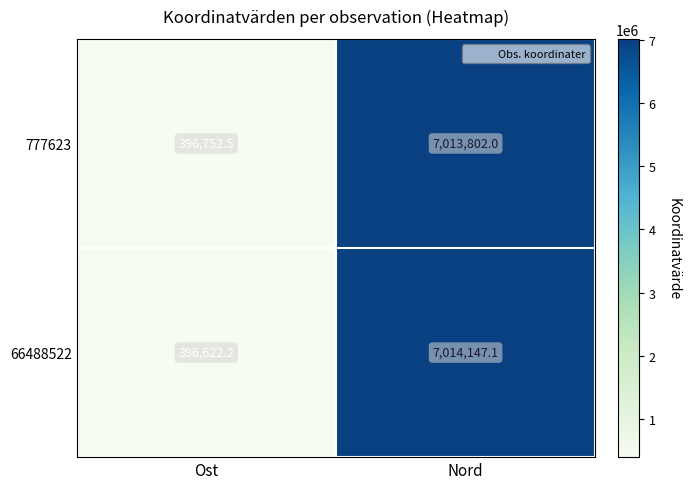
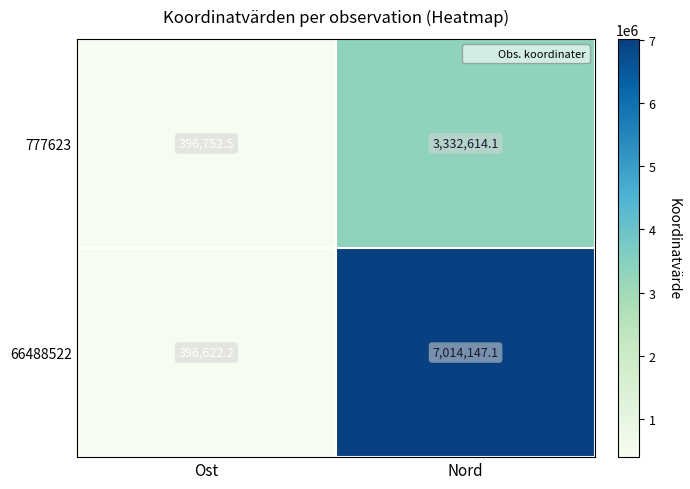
777623, Nord: 7,013,802.0 -> 3,332,614.1
